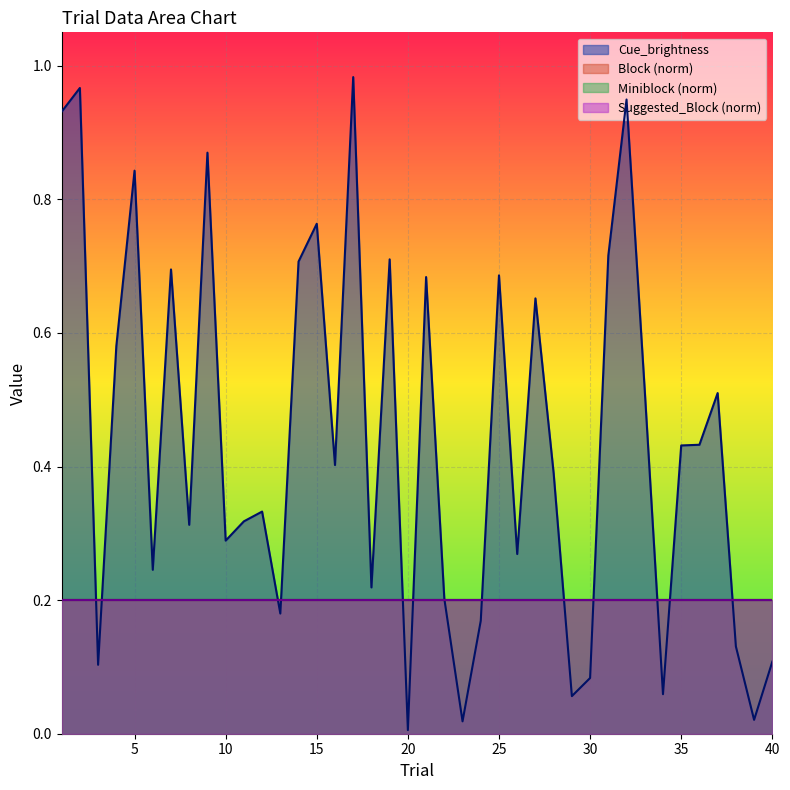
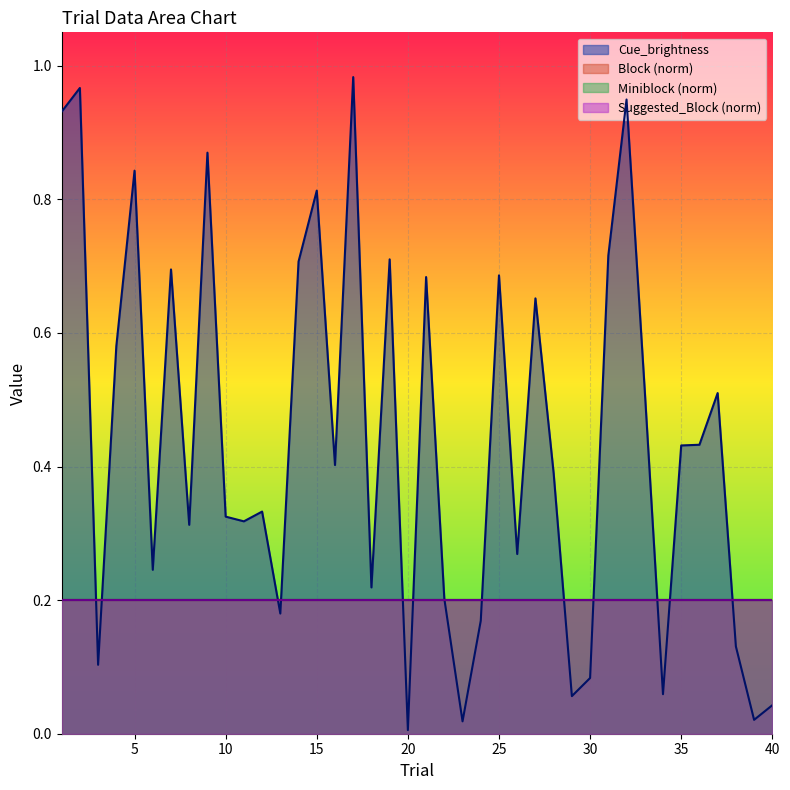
Cue_brightness, 10: 0.29 -> 0.32
Cue_brightness, 15: 0.76 -> 0.81
Cue_brightness, 40: 0.11 -> 0.04
